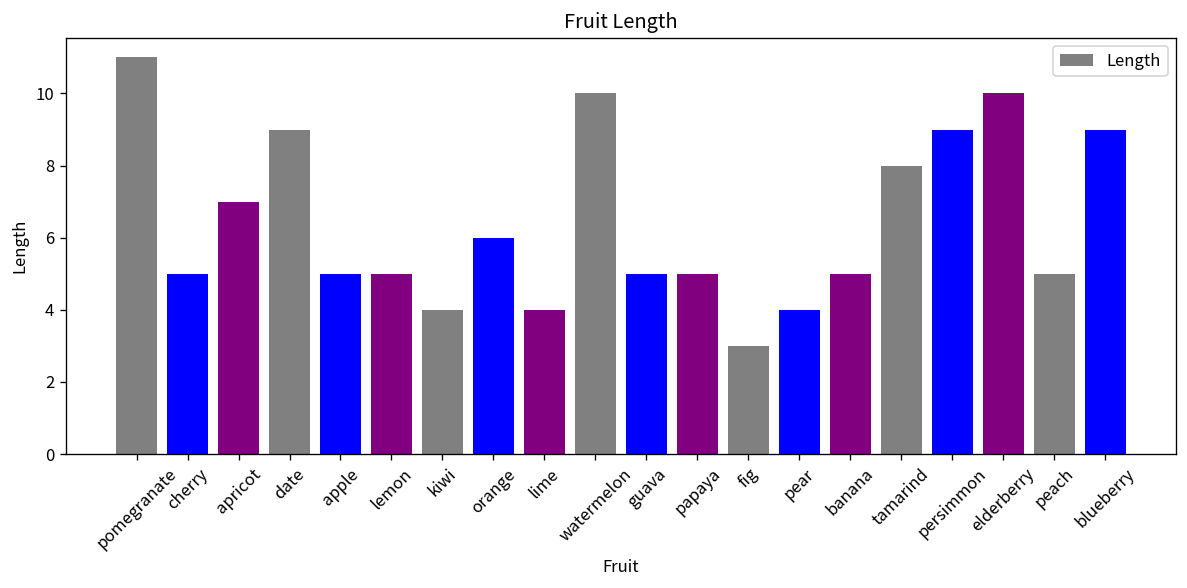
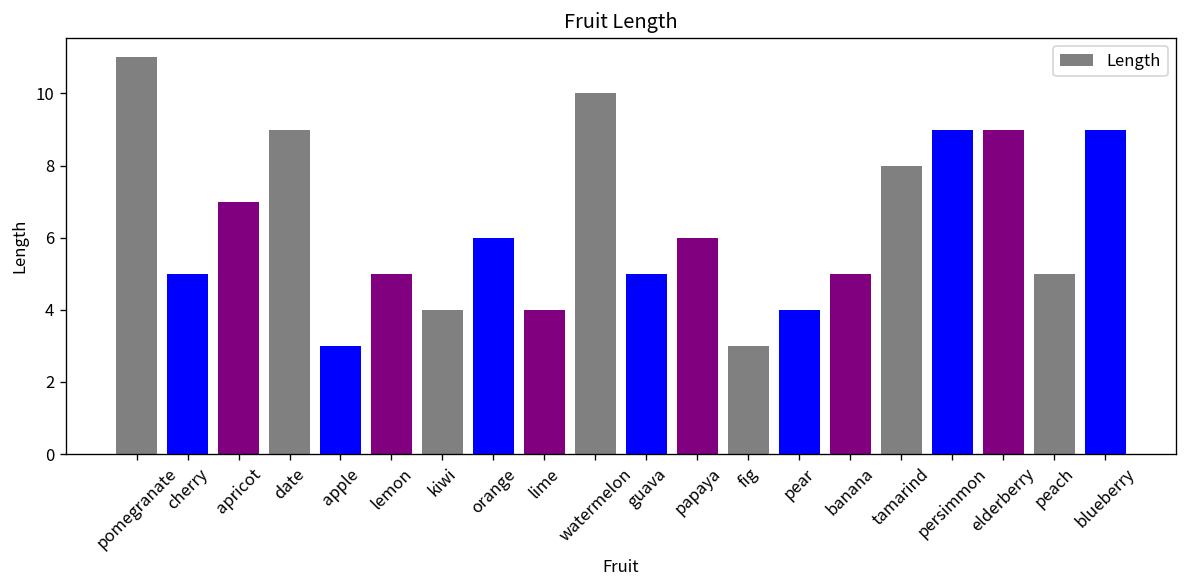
apple: 5 -> 3
papaya: 5 -> 6
elderberry: 10 -> 9
